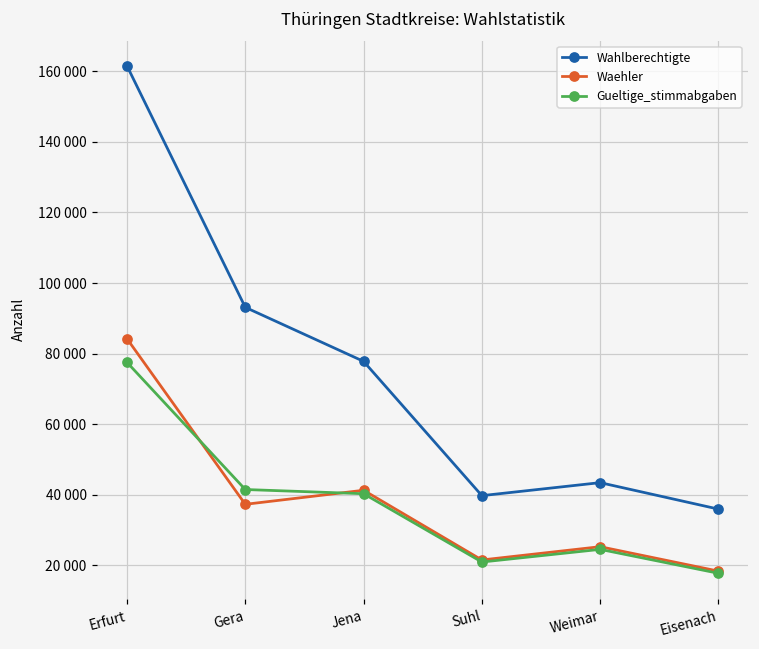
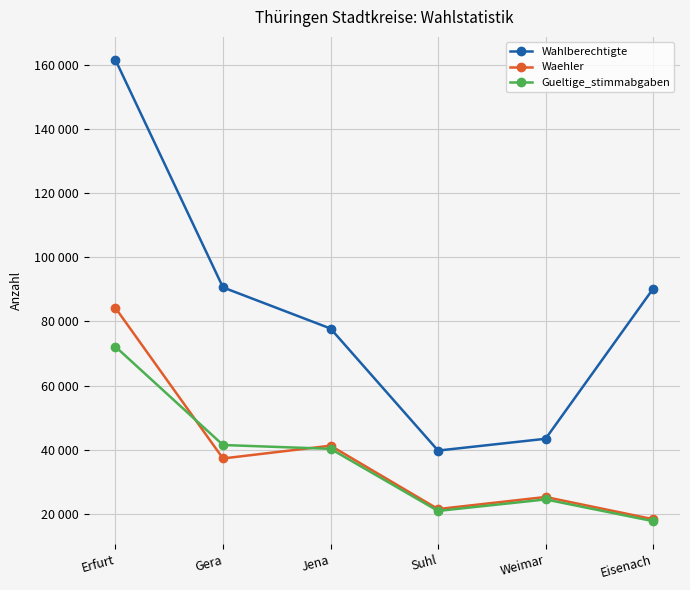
Gueltige_stimmabgaben, Erfurt: 78000 -> 72000
Wahlberechtigte, Gera: 93000 -> 91000
Wahlberechtigte, Eisenach: 36000 -> 90000
